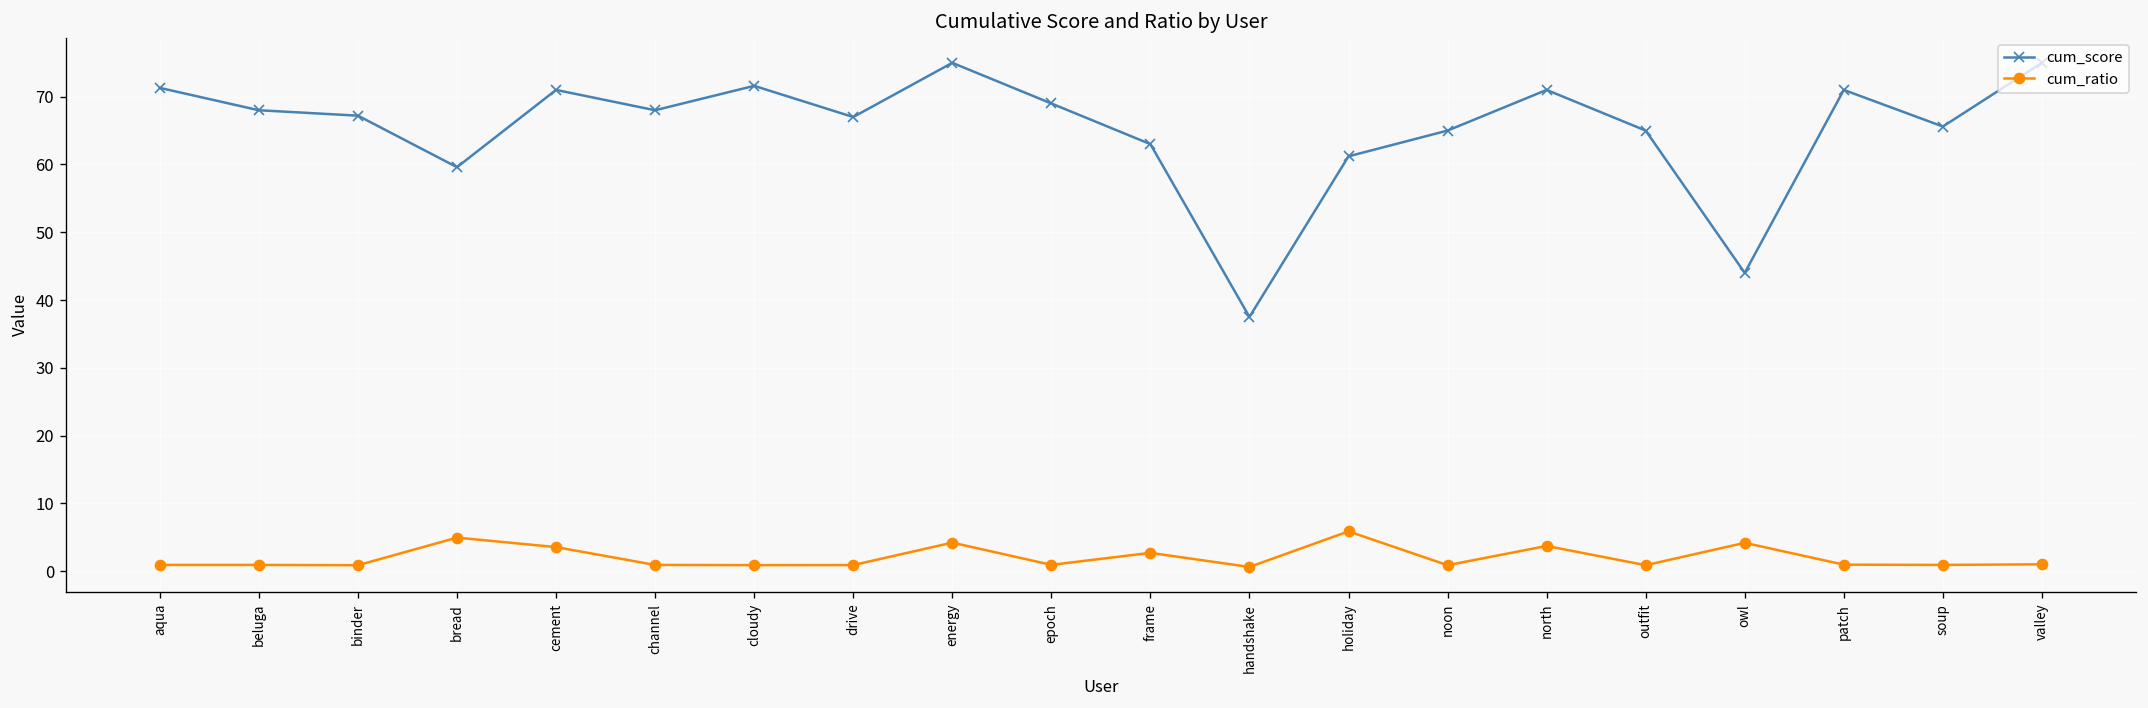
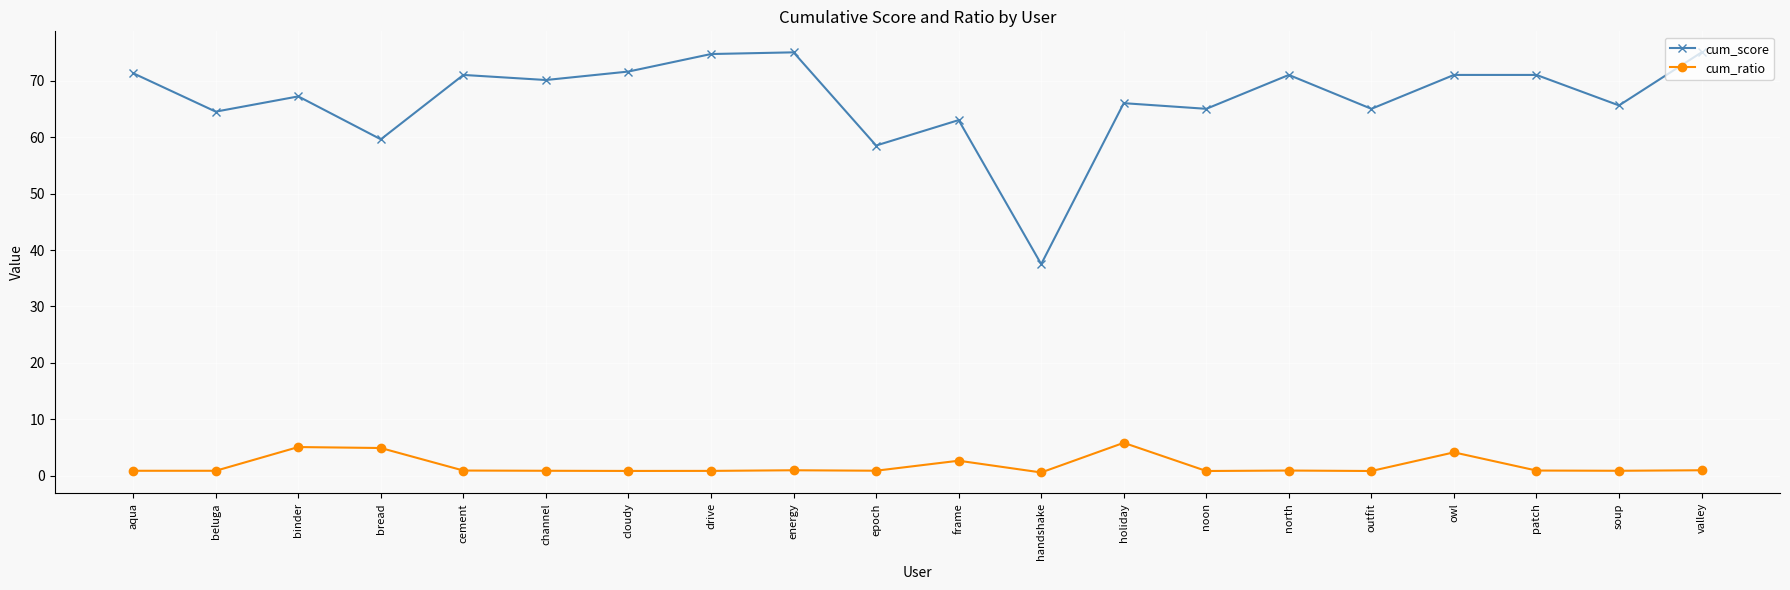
cum_score, beluga: 68 -> 65
cum_ratio, binder: 1 -> 5
cum_ratio, cement: 4 -> 1
cum_score, channel: 68 -> 70
cum_score, drive: 67 -> 75
cum_ratio, energy: 4 -> 1
cum_score, epoch: 69 -> 59
cum_score, holiday: 61 -> 66
cum_ratio, north: 4 -> 1
cum_score, owl: 44 -> 71
